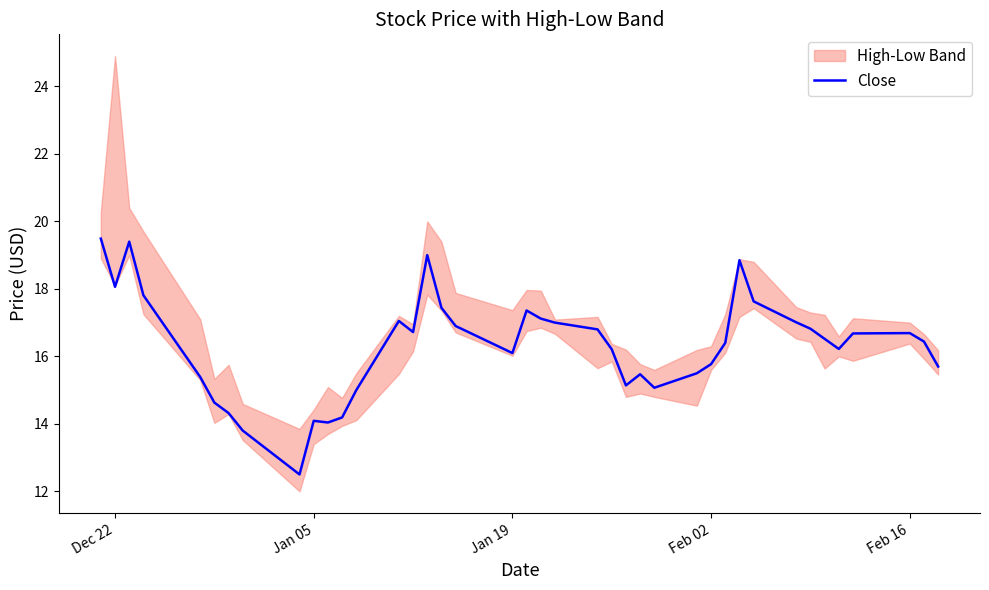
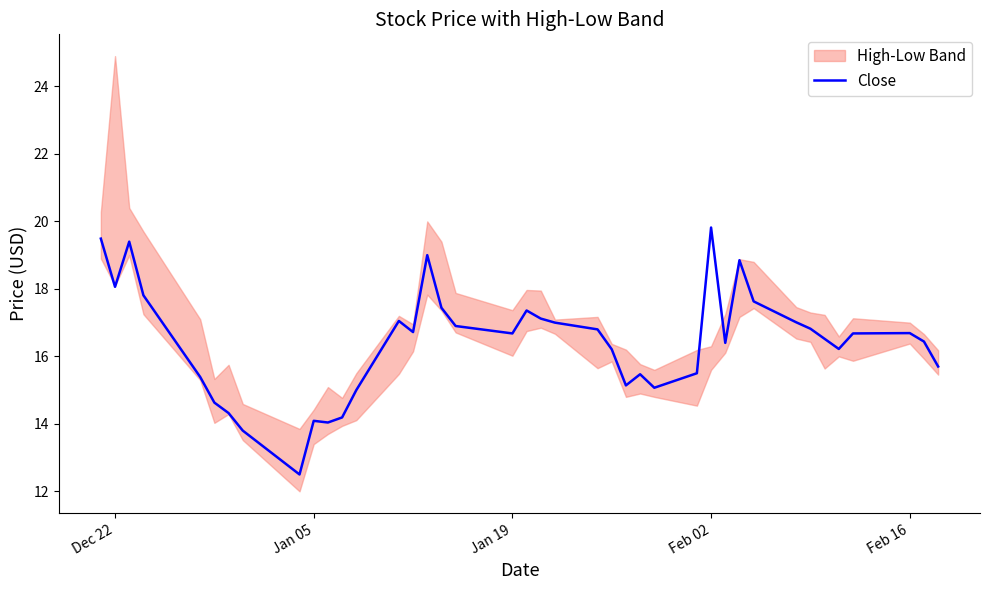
Close, Jan 19: 16.1 -> 16.7
Close, Feb 02: 15.8 -> 19.8
